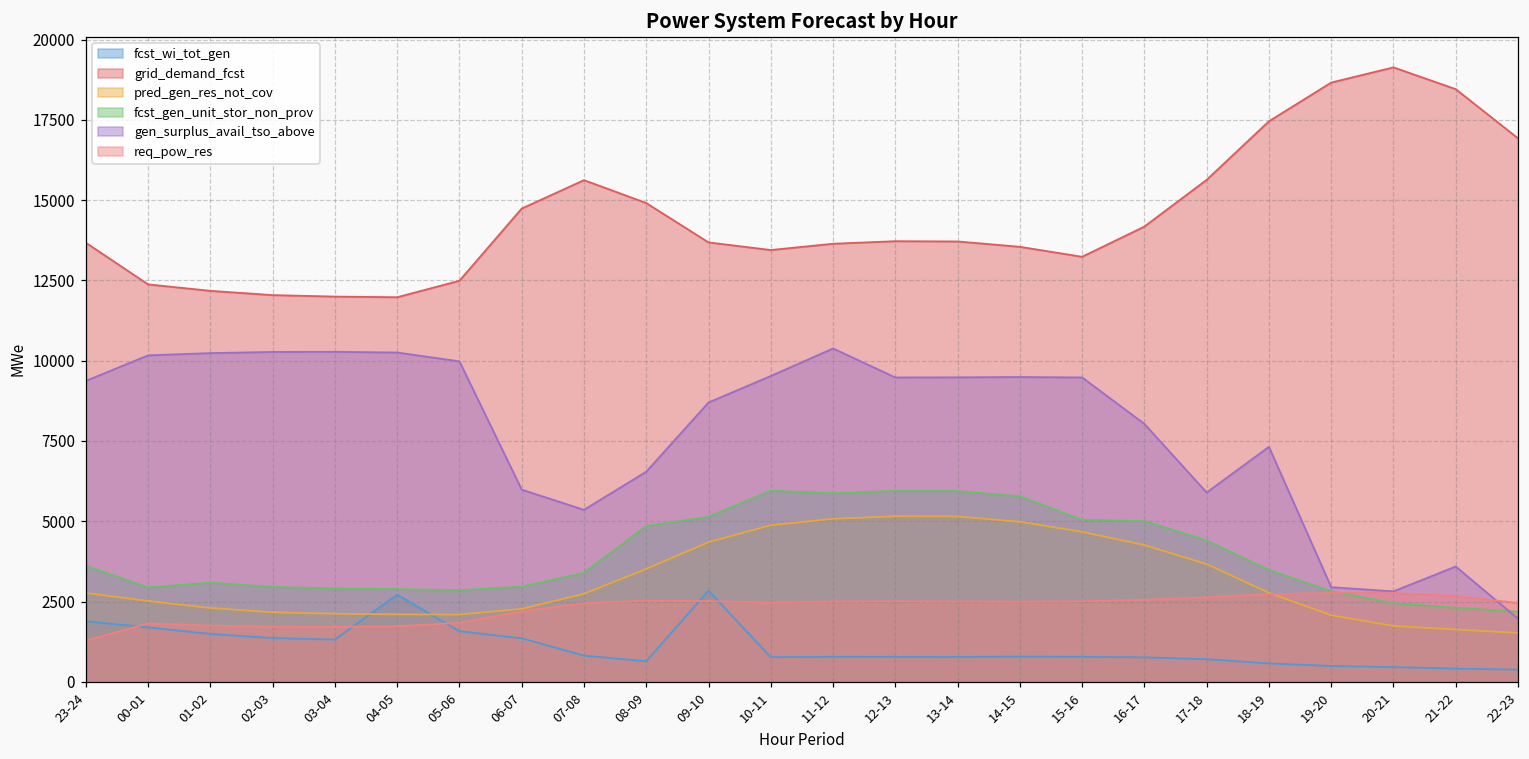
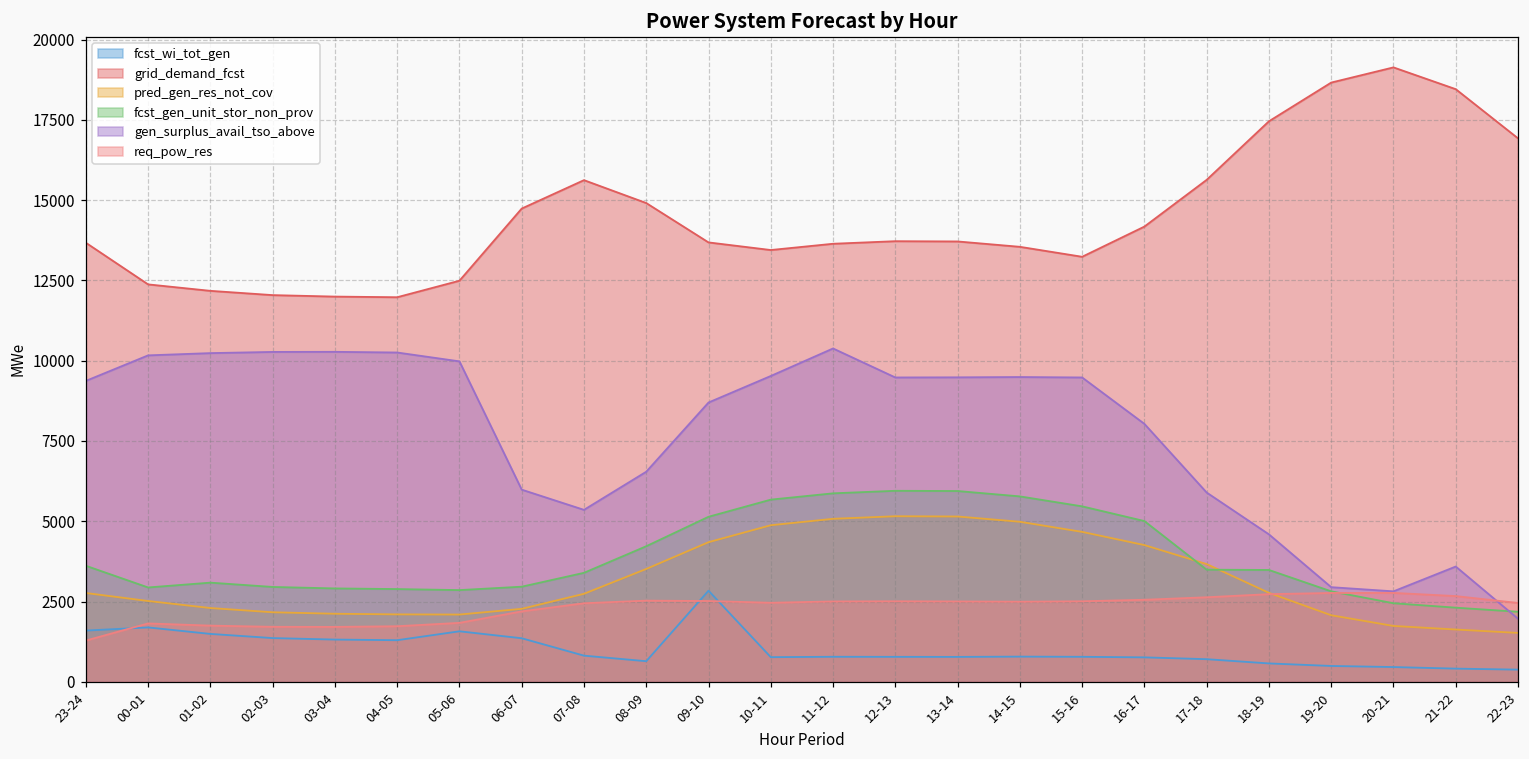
fcst_wi_tot_gen, 23-24: 1900 -> 1600
fcst_wi_tot_gen, 04-05: 2700 -> 1300
fcst_gen_unit_stor_non_prov, 08-09: 4900 -> 4200
fcst_gen_unit_stor_non_prov, 10-11: 6000 -> 5700
fcst_gen_unit_stor_non_prov, 15-16: 5000 -> 5500
fcst_gen_unit_stor_non_prov, 17-18: 4400 -> 3500
gen_surplus_avail_tso_above, 18-19: 7300 -> 4600
